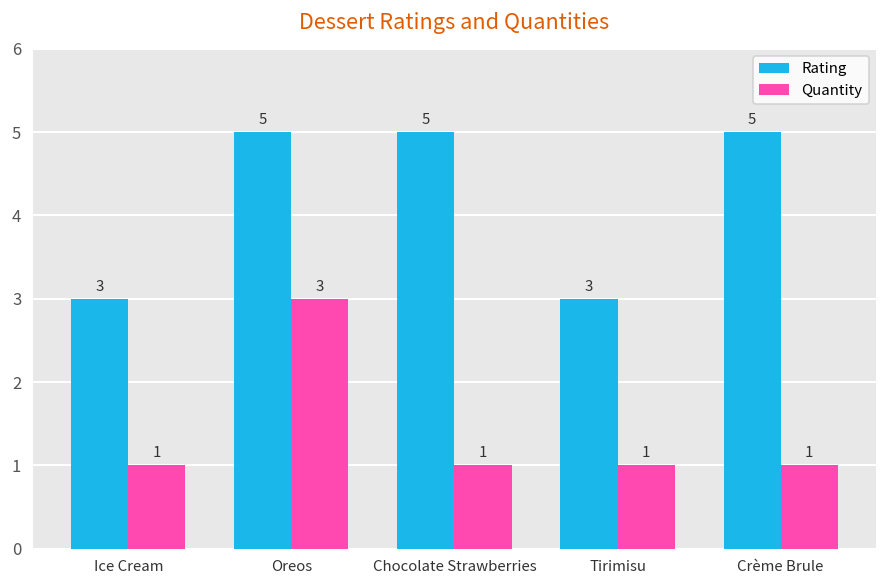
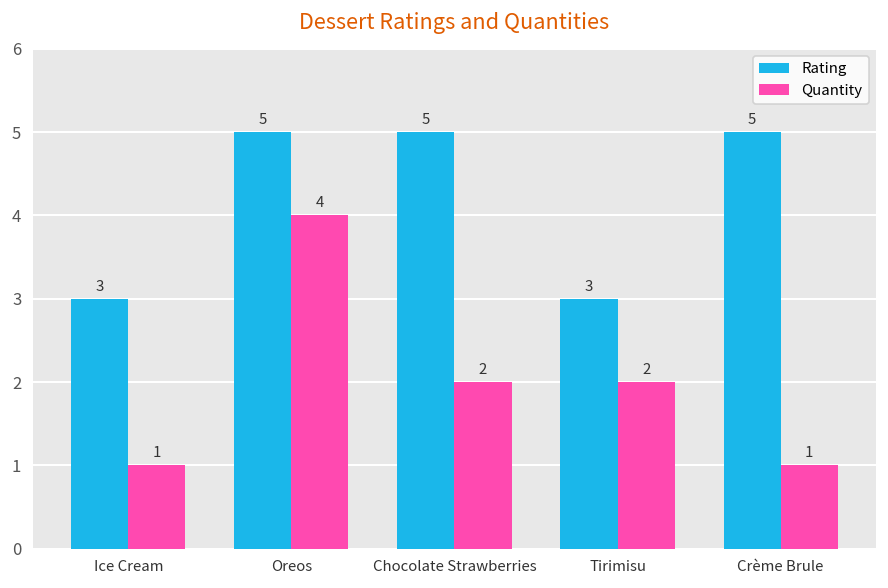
Quantity, Oreos: 3 -> 4
Quantity, Chocolate Strawberries: 1 -> 2
Quantity, Tirimisu: 1 -> 2
